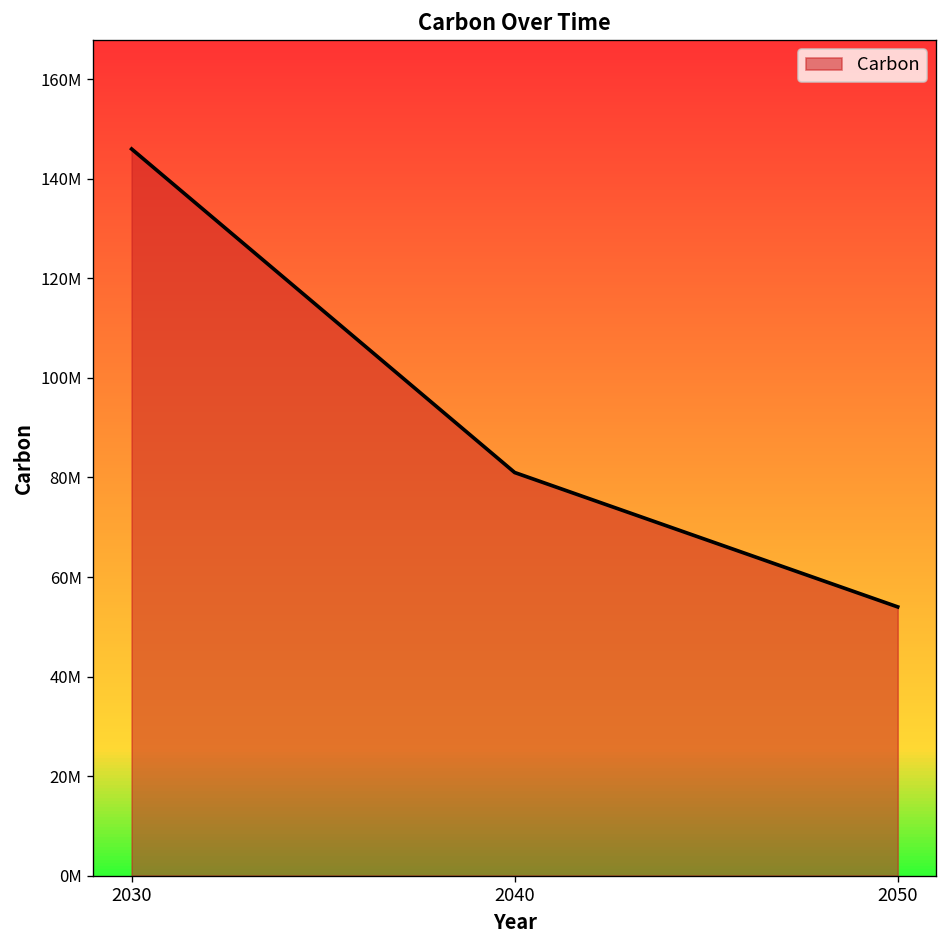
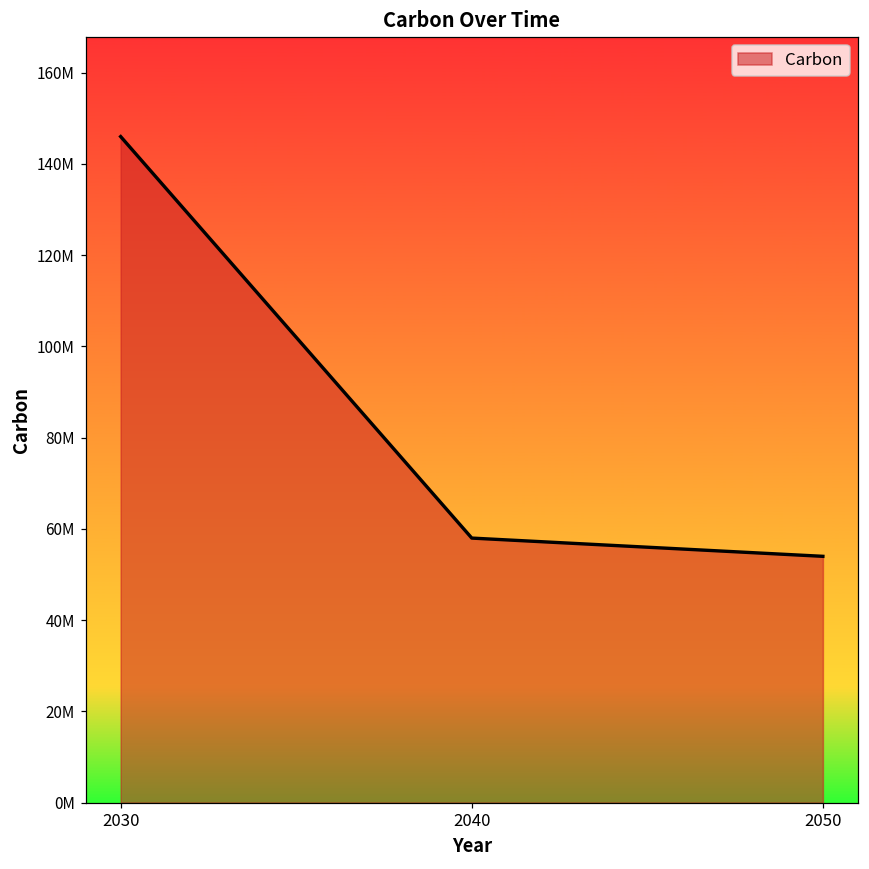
2040: 81000000 -> 58000000
